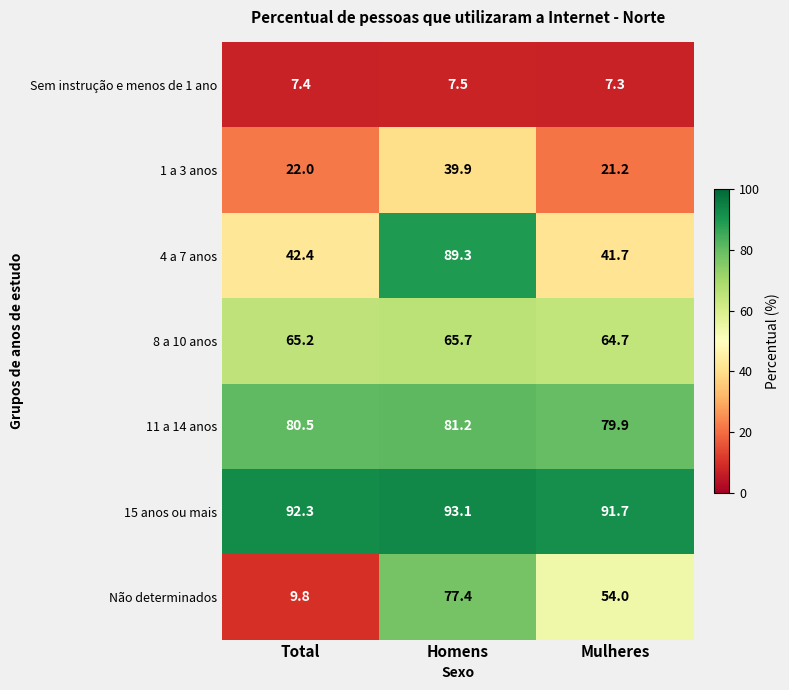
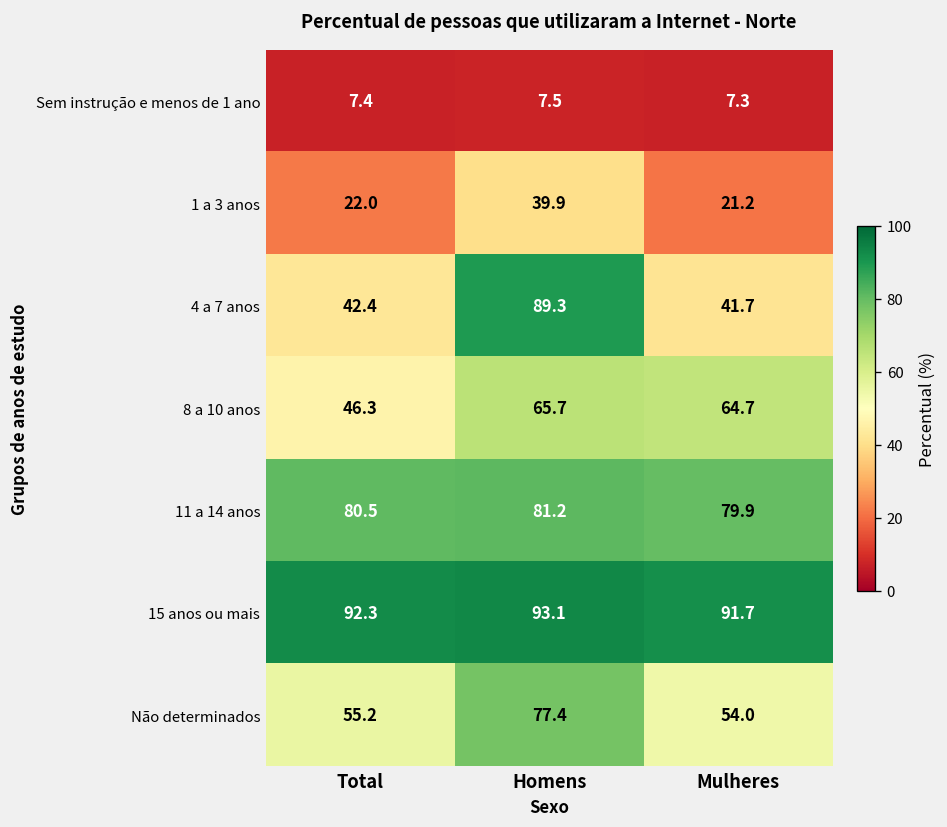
8 a 10 anos, Total: 65.2 -> 46.3
Não determinados, Total: 9.8 -> 55.2
